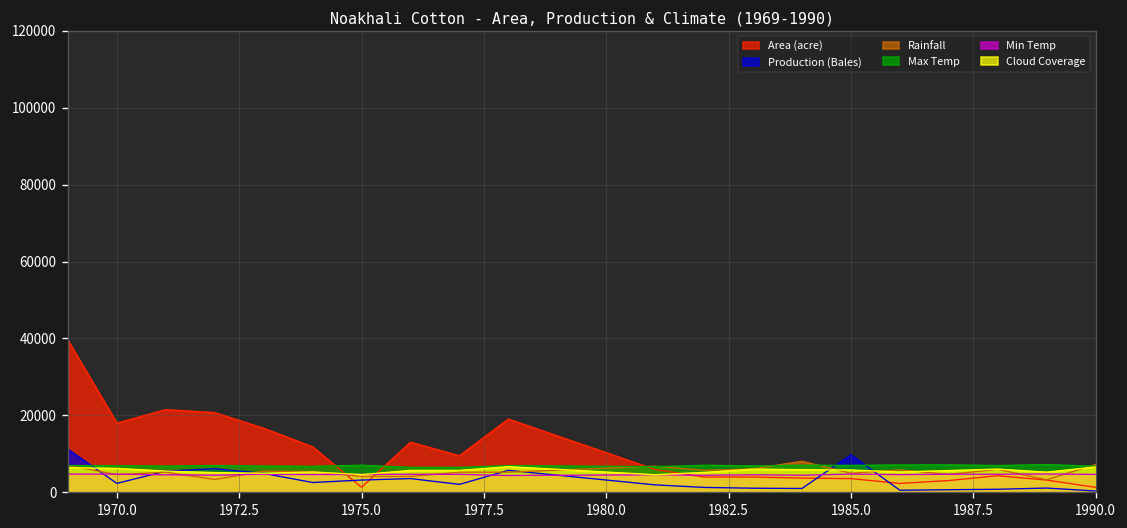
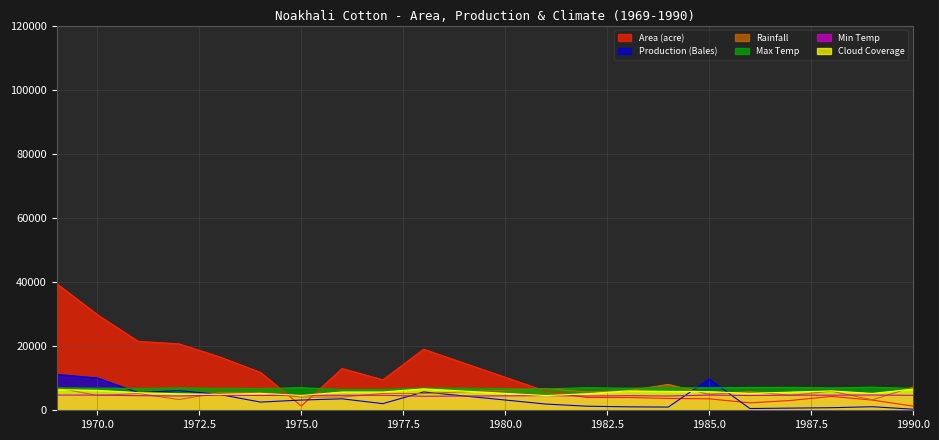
Area (acre), 1970.0: 18000 -> 30000
Production (Bales), 1970.0: 2000 -> 10000
